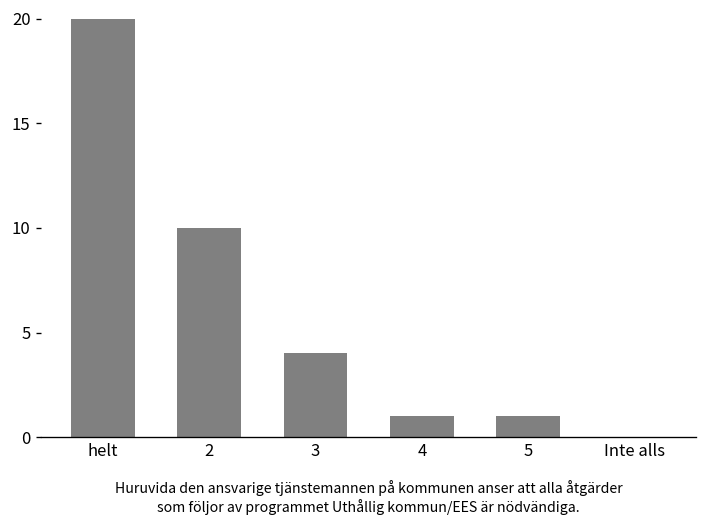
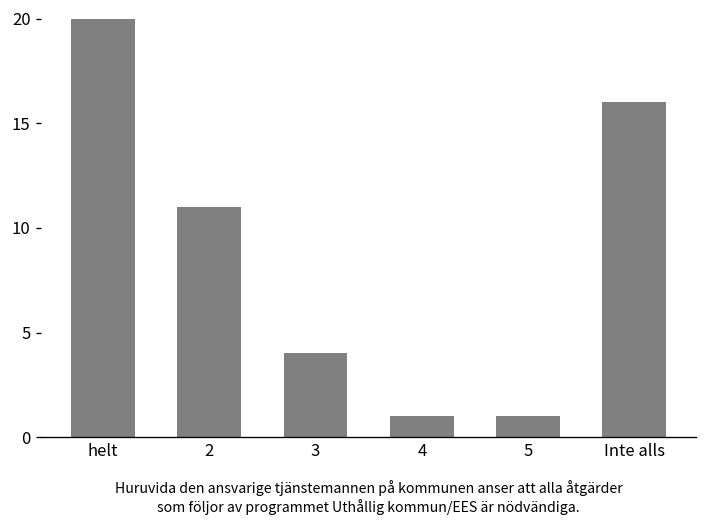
2: 10 -> 11
Inte alls: 0 -> 16
